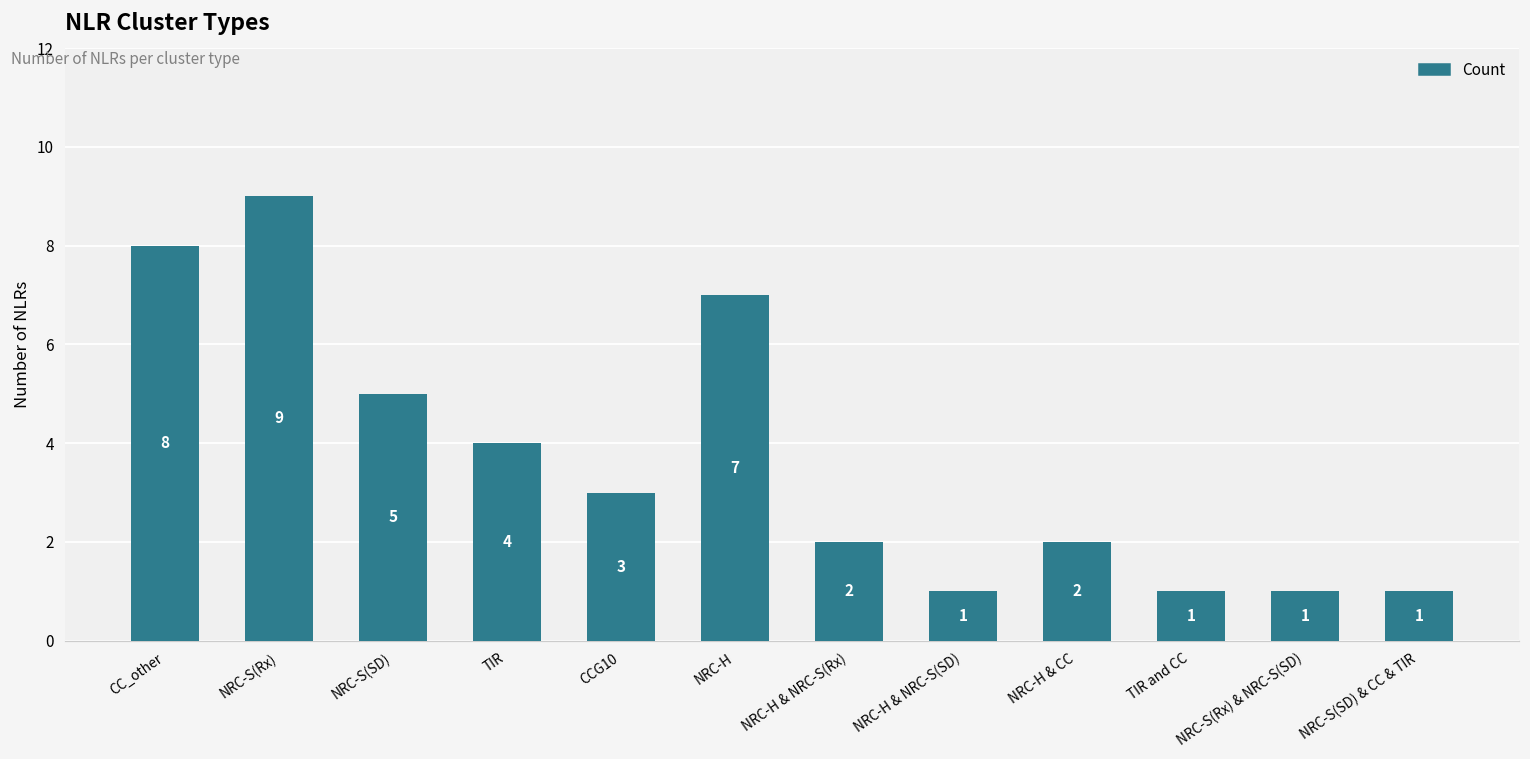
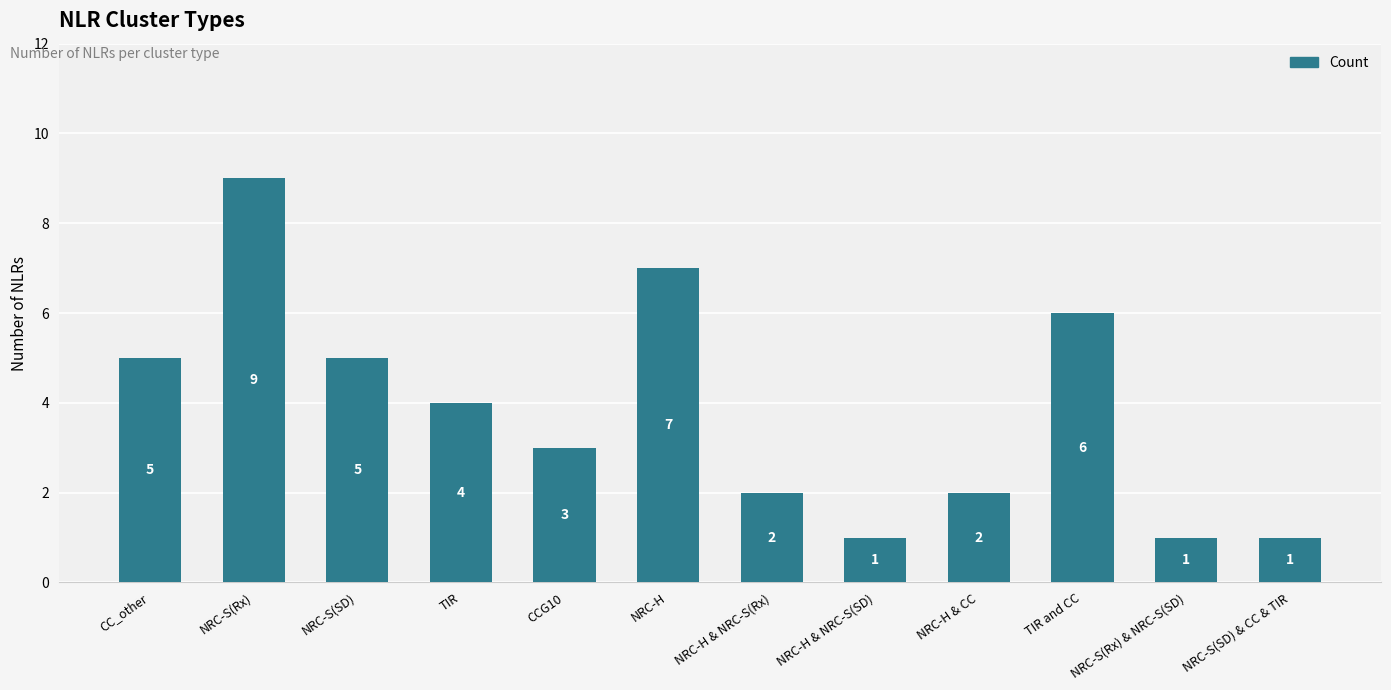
CC_other: 8 -> 5
TIR and CC: 1 -> 6
